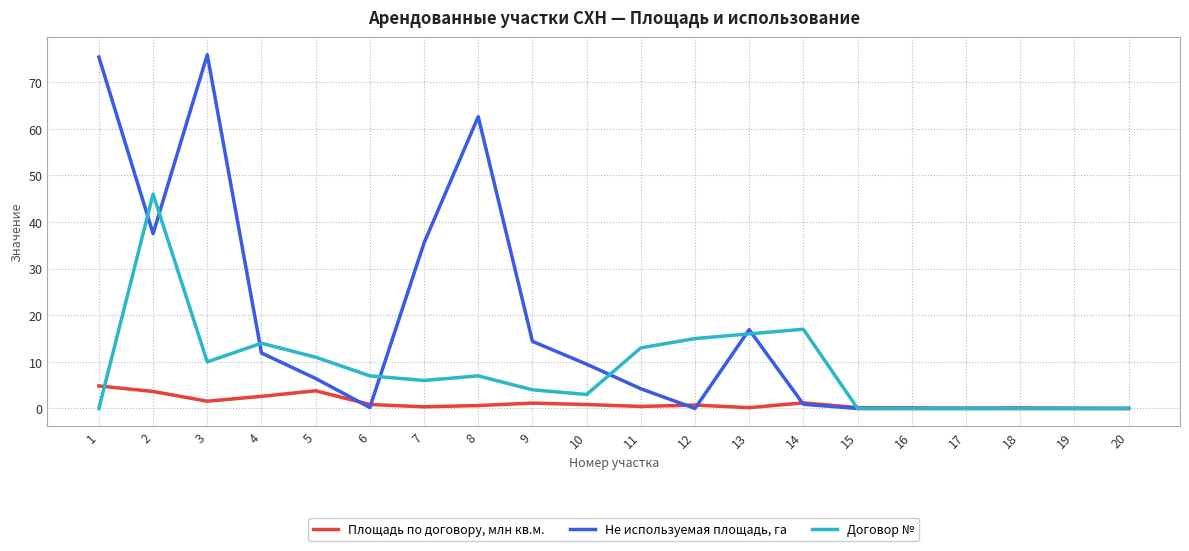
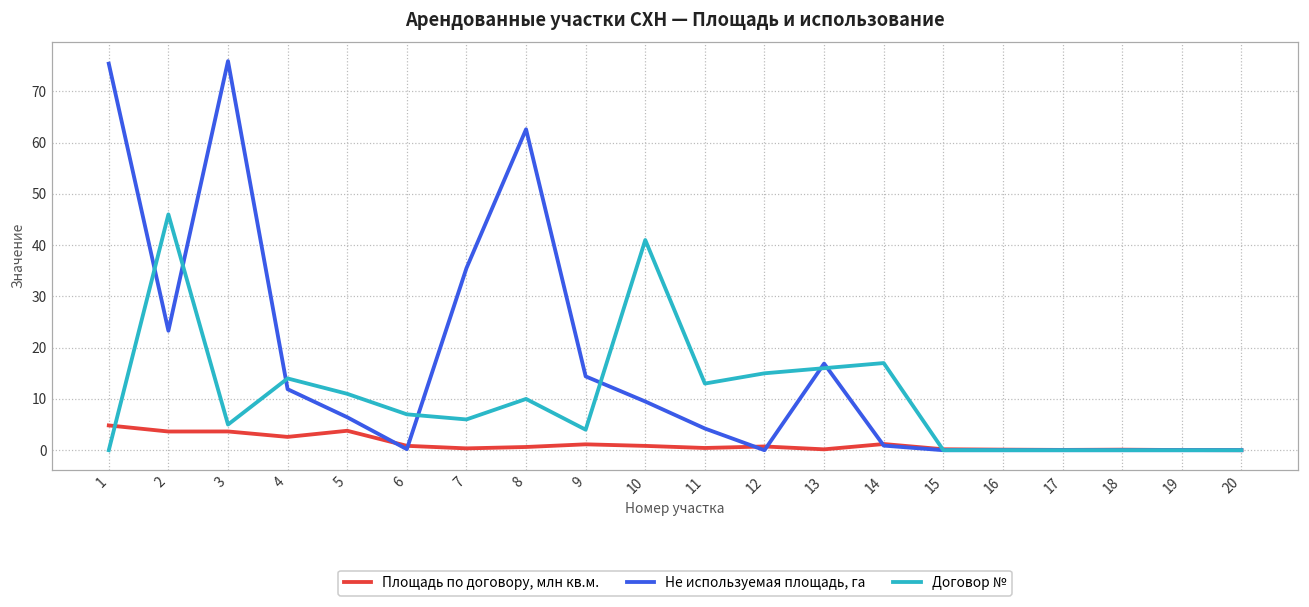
Не используемая площадь, га, 2: 38 -> 23
Площадь по договору, млн кв.м., 3: 2 -> 4
Договор №, 3: 10 -> 5
Договор №, 8: 7 -> 10
Договор №, 10: 3 -> 41
